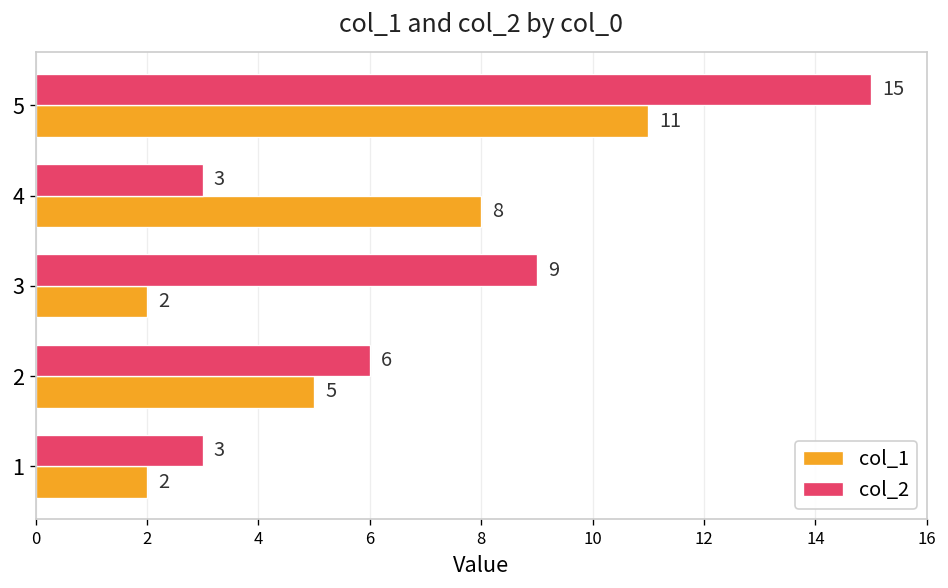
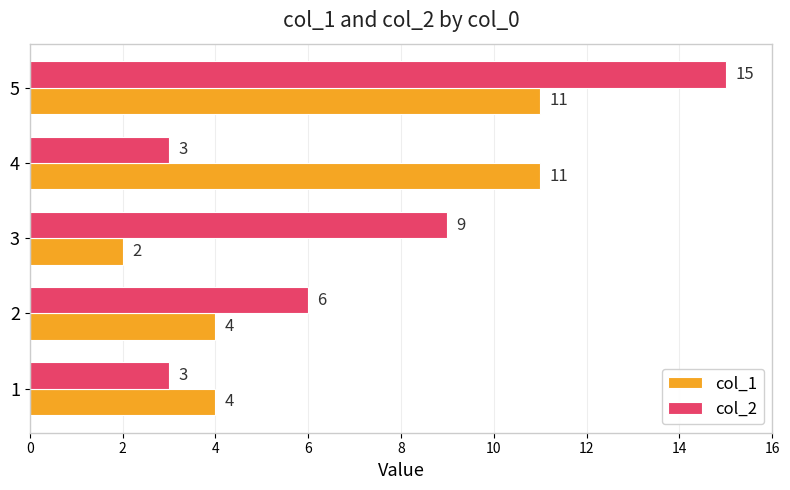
col_1, 4: 8 -> 11
col_1, 2: 5 -> 4
col_1, 1: 2 -> 4
